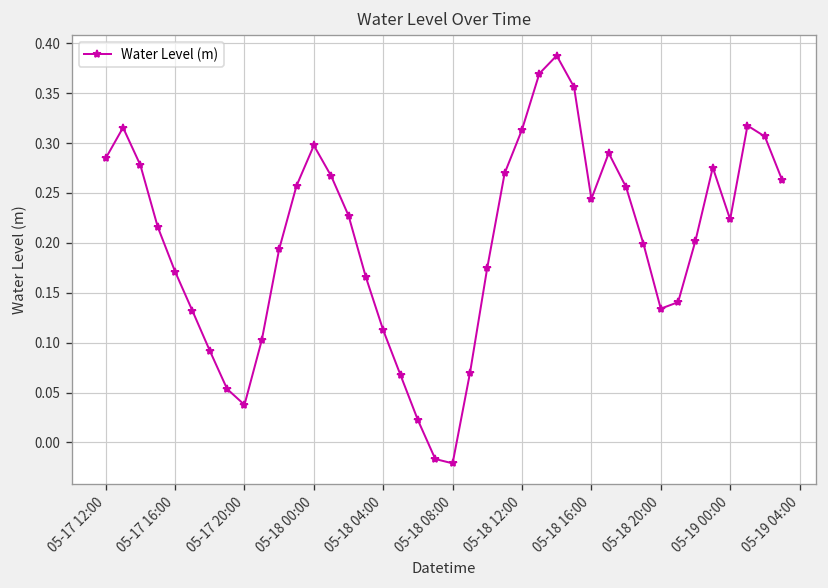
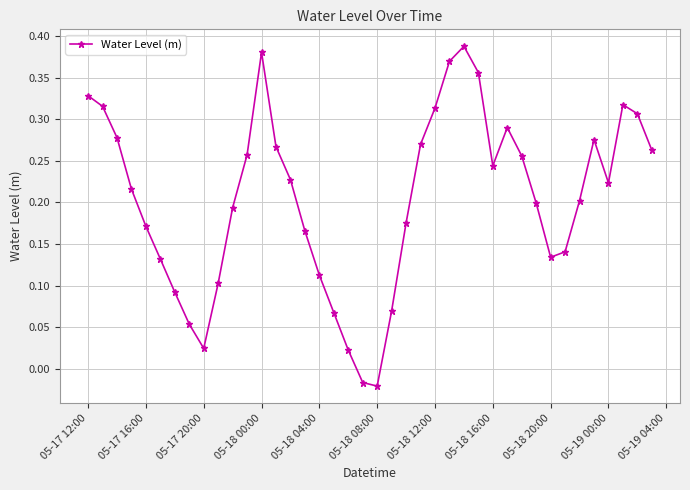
05-17 12:00: 0.28 -> 0.33
05-17 20:00: 0.04 -> 0.02
05-18 00:00: 0.30 -> 0.38
